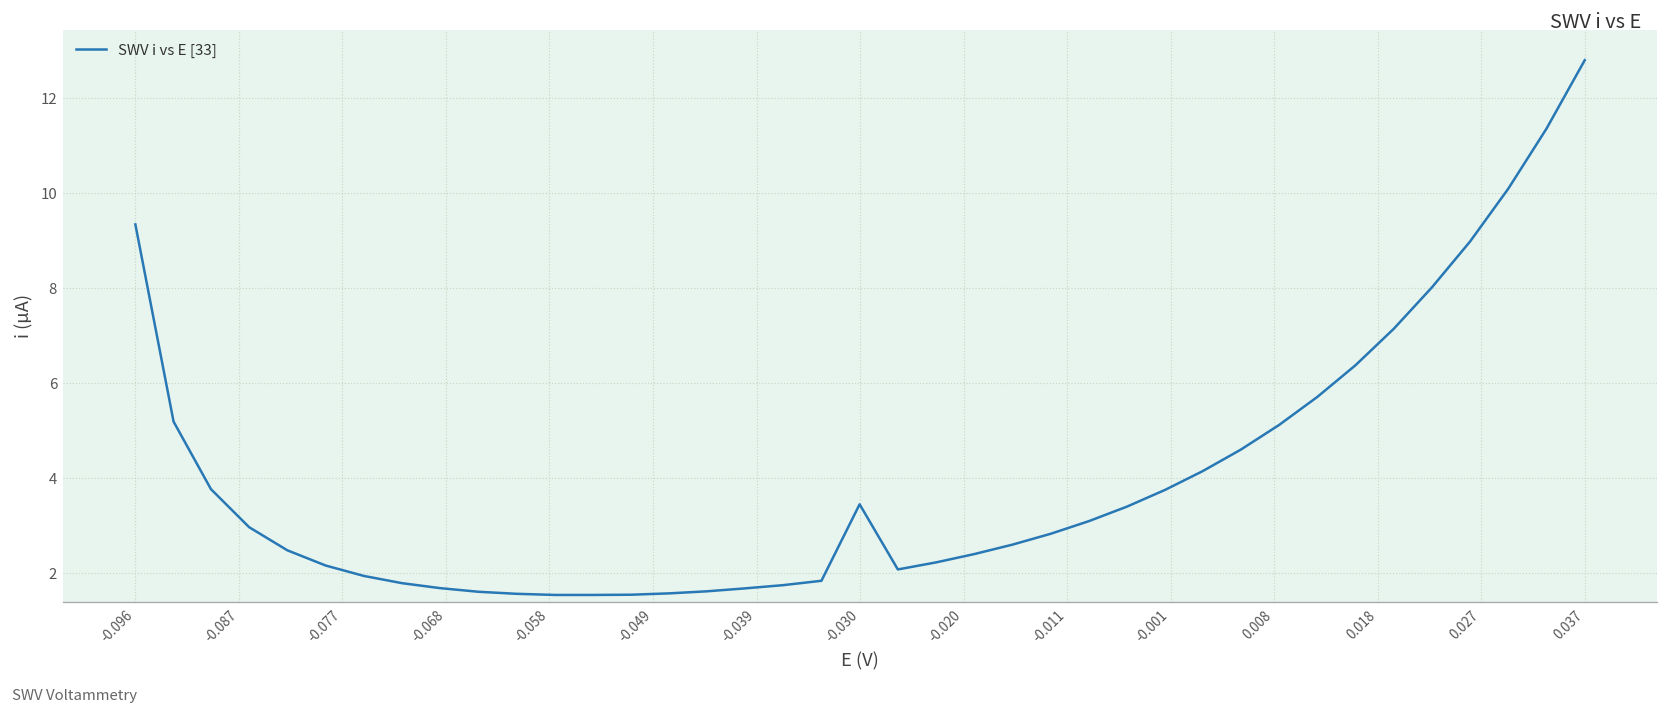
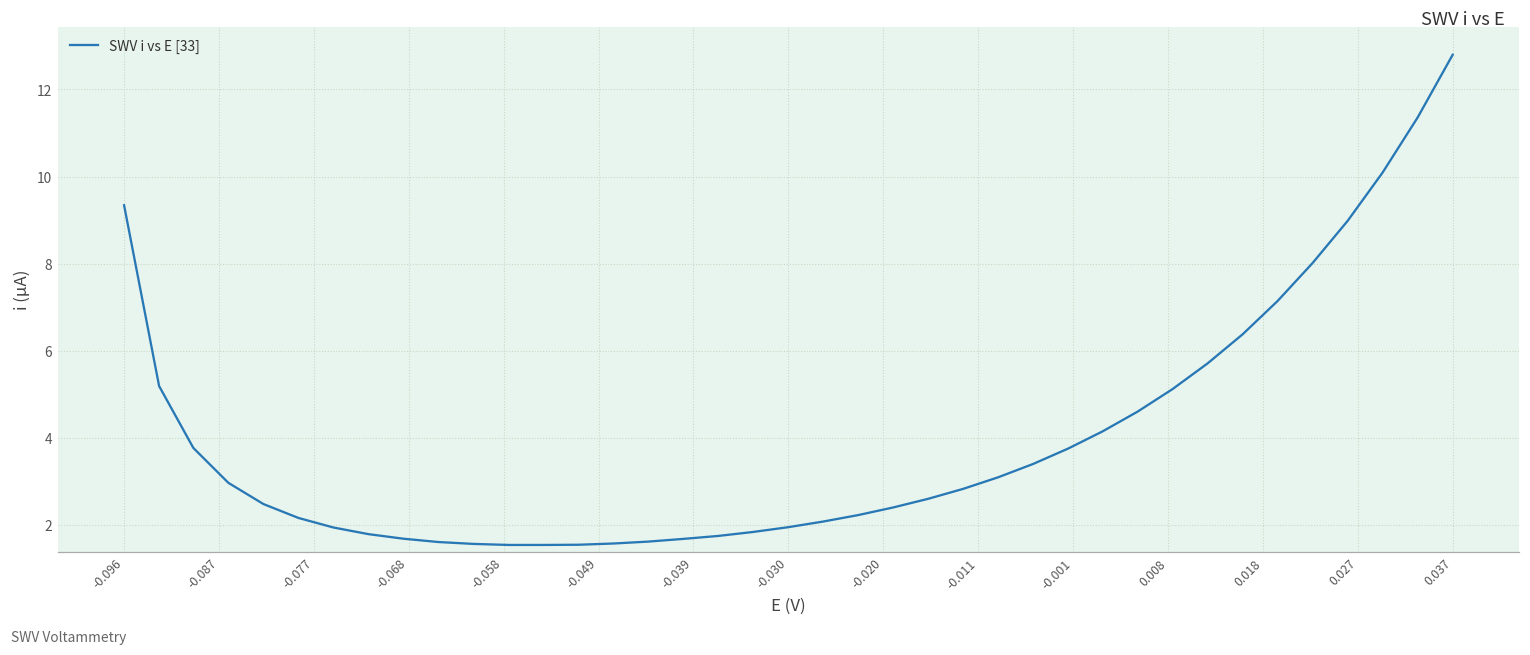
-0.030: 3.5 -> 1.9
